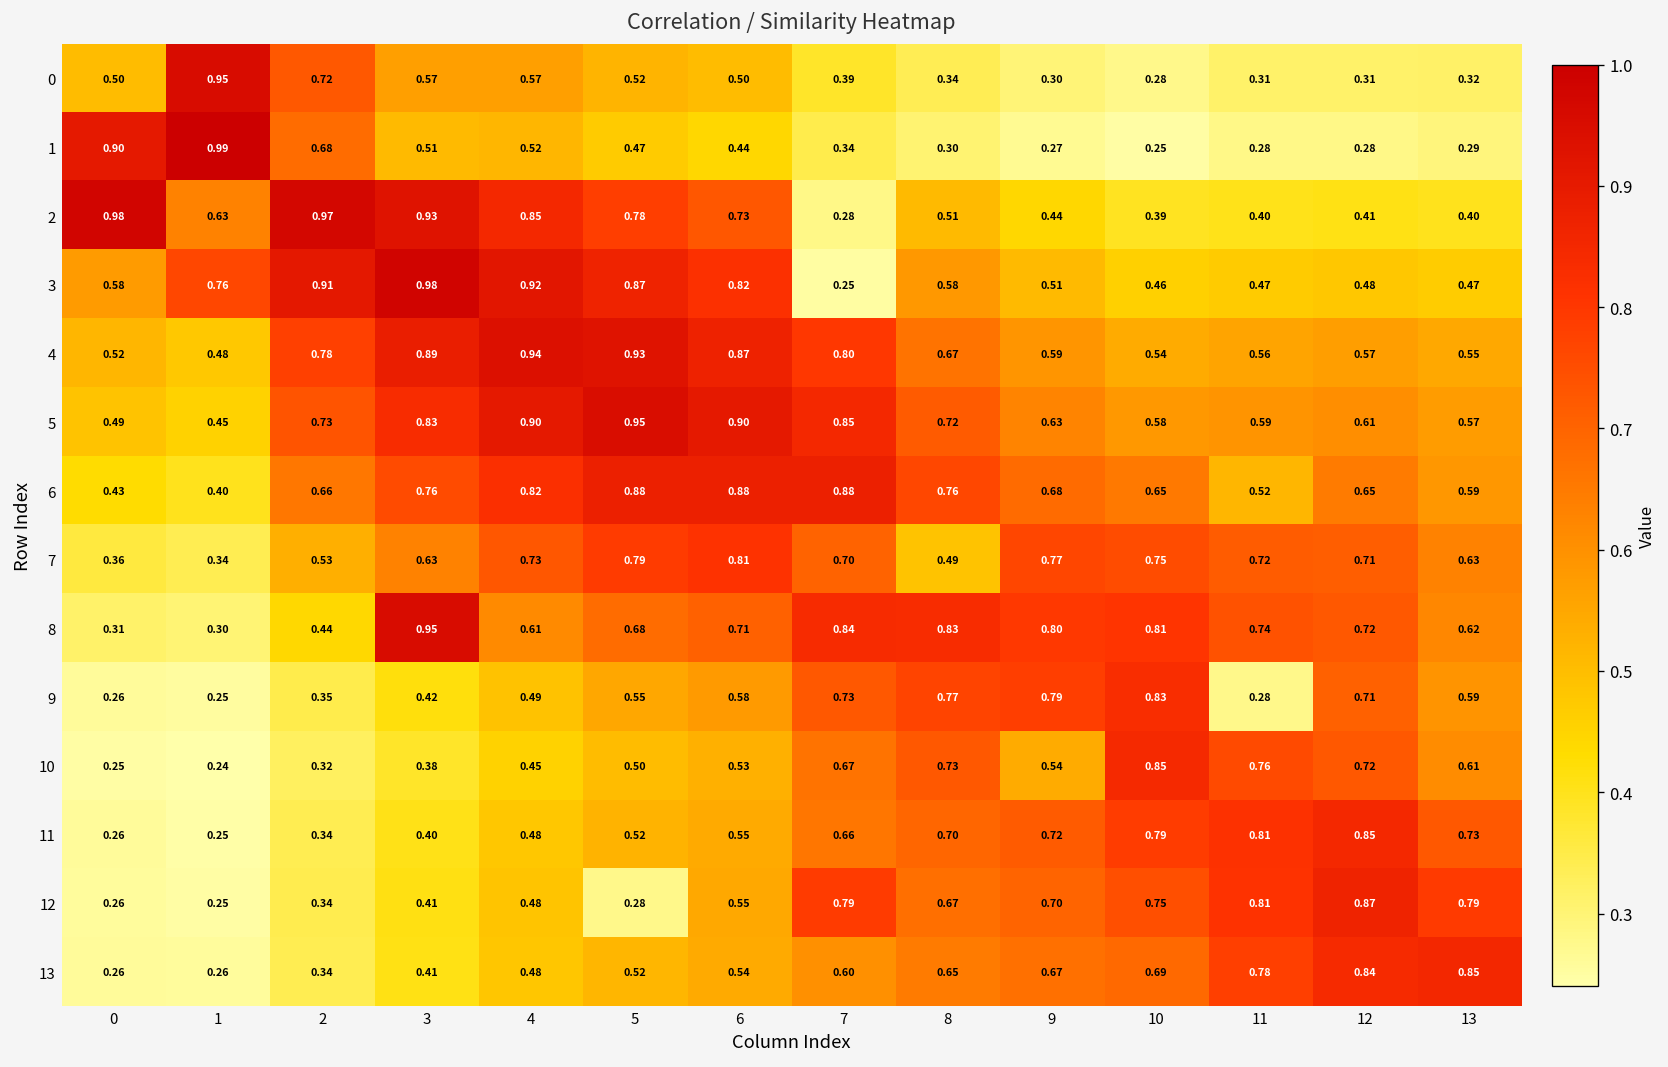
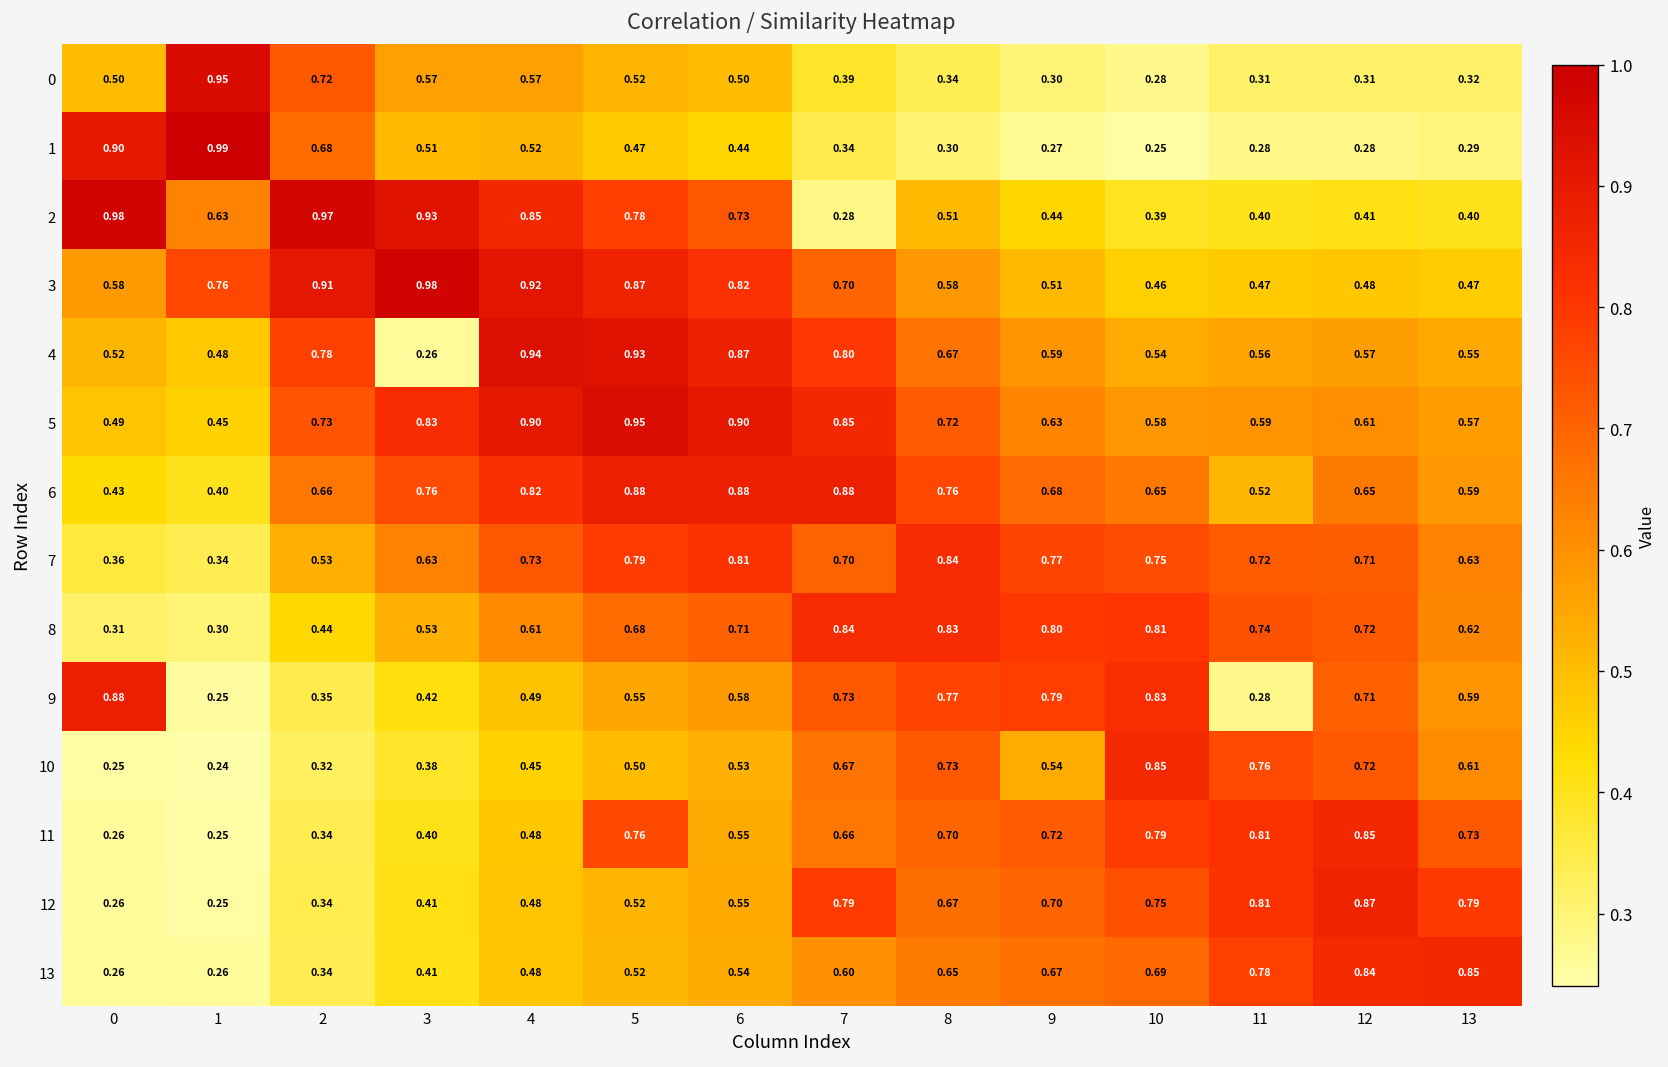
3, 7: 0.25 -> 0.70
4, 3: 0.89 -> 0.26
7, 8: 0.49 -> 0.84
8, 3: 0.95 -> 0.53
9, 0: 0.26 -> 0.88
11, 5: 0.52 -> 0.76
12, 5: 0.28 -> 0.52
